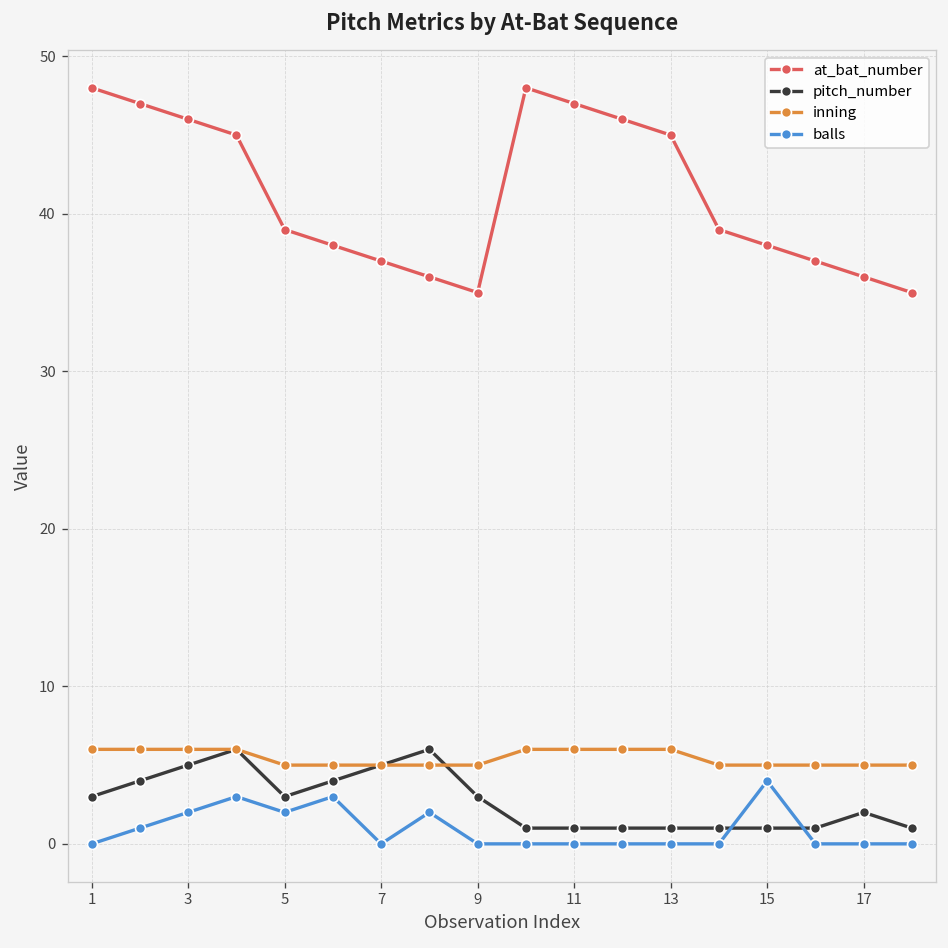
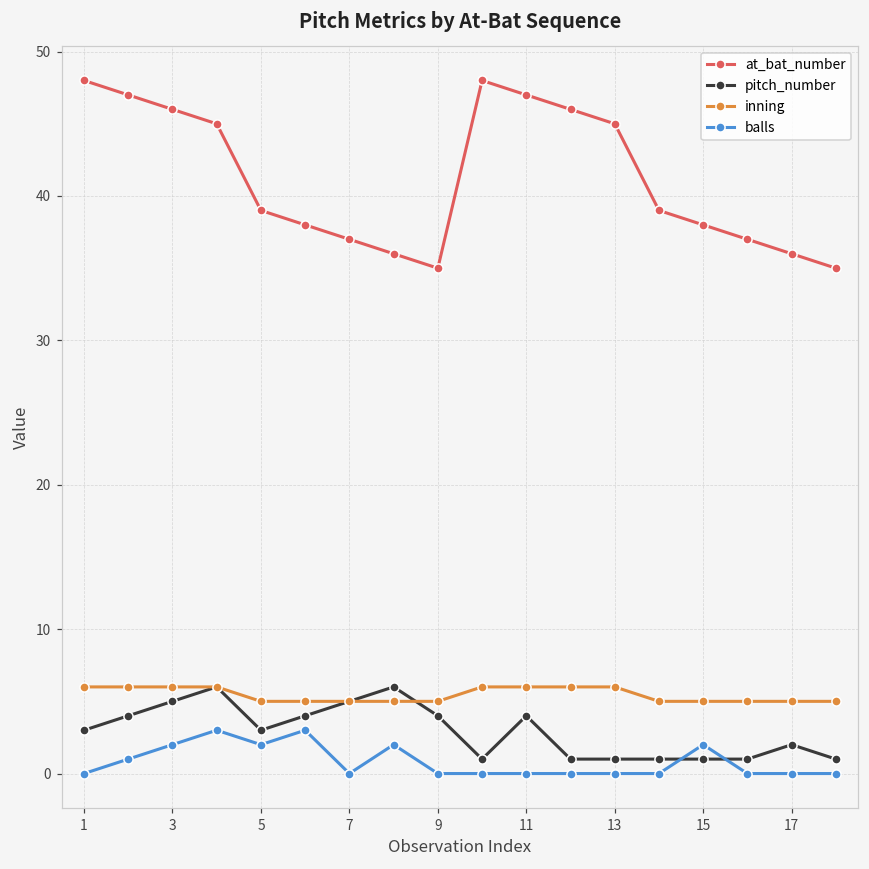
pitch_number, 9: 3 -> 4
pitch_number, 11: 1 -> 4
balls, 15: 4 -> 2
